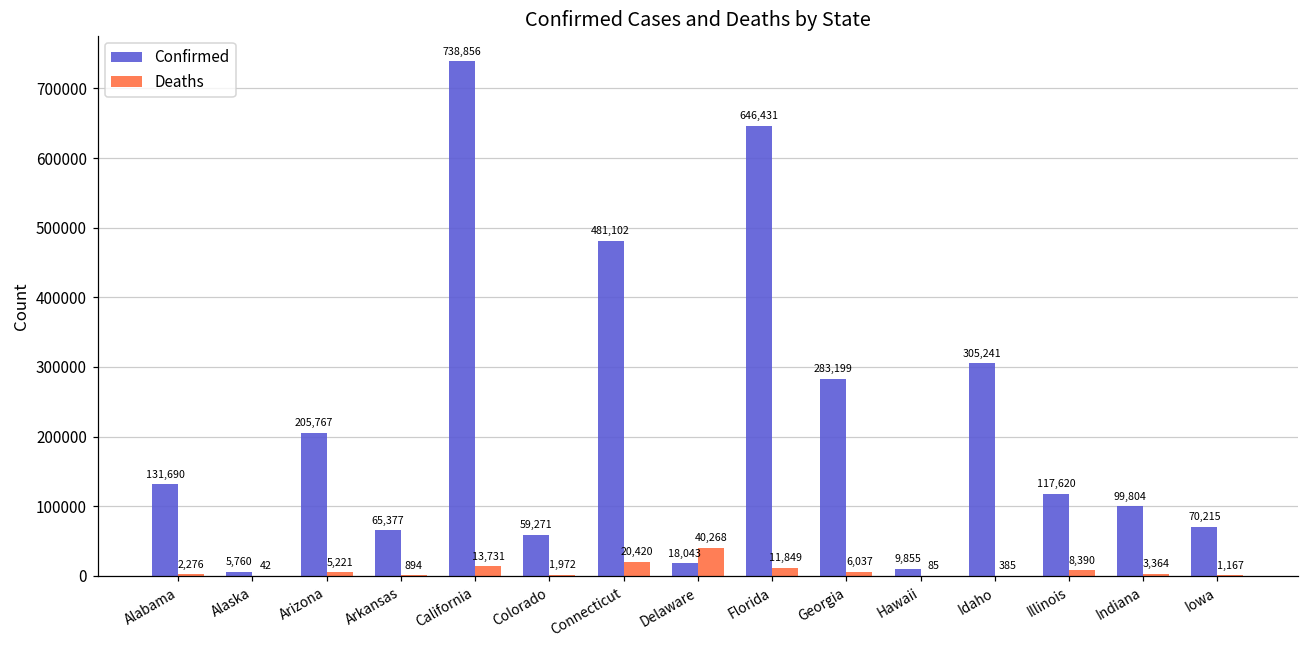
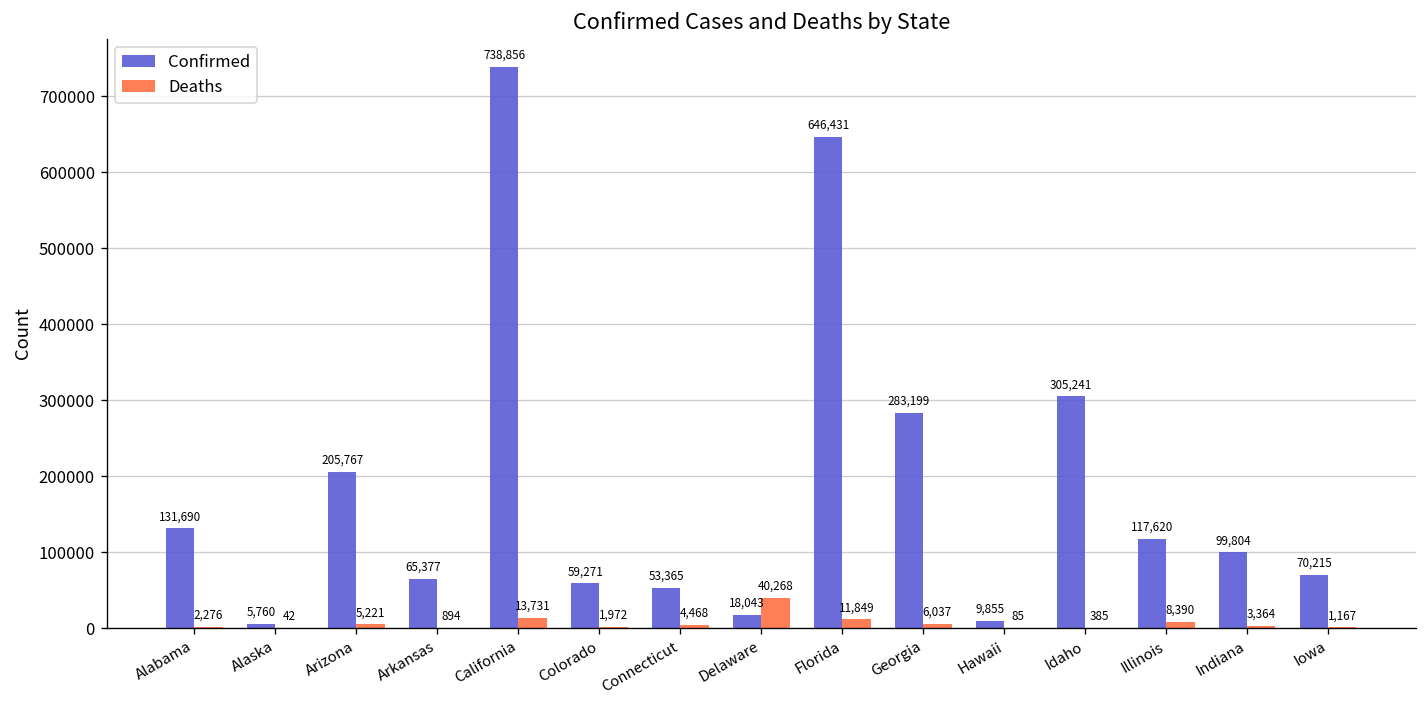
Confirmed, Connecticut: 481,102 -> 53,365
Deaths, Connecticut: 20,420 -> 4,468
